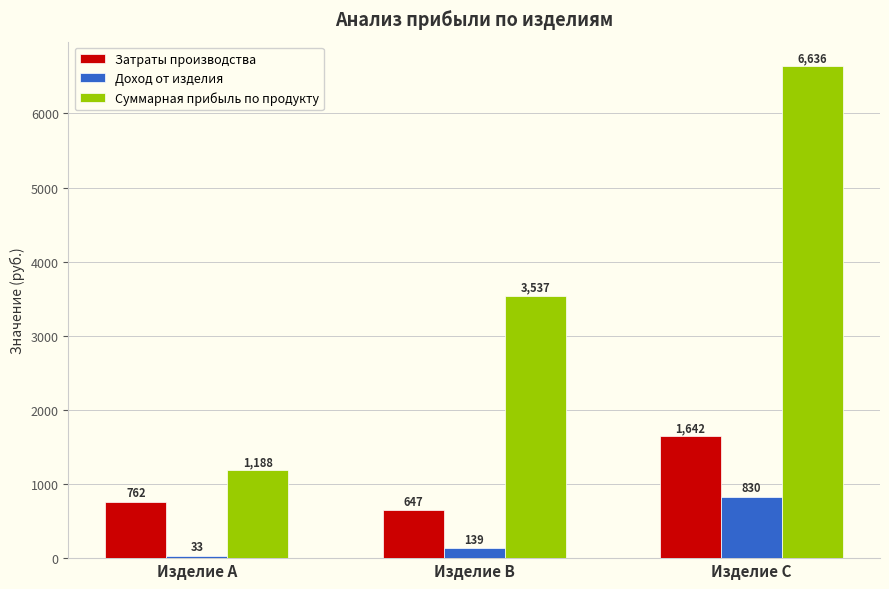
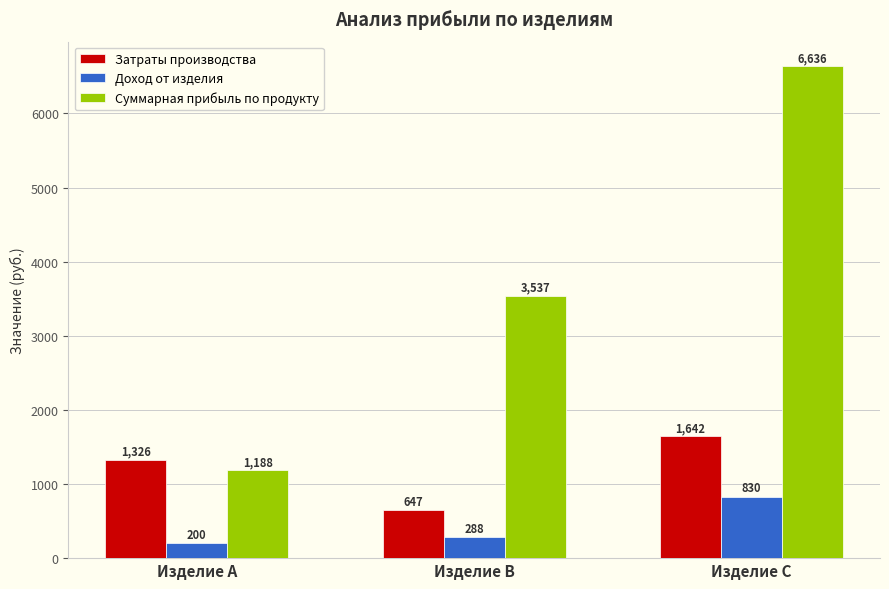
Затраты производства, Изделие A: 762 -> 1,326
Доход от изделия, Изделие A: 33 -> 200
Доход от изделия, Изделие B: 139 -> 288
